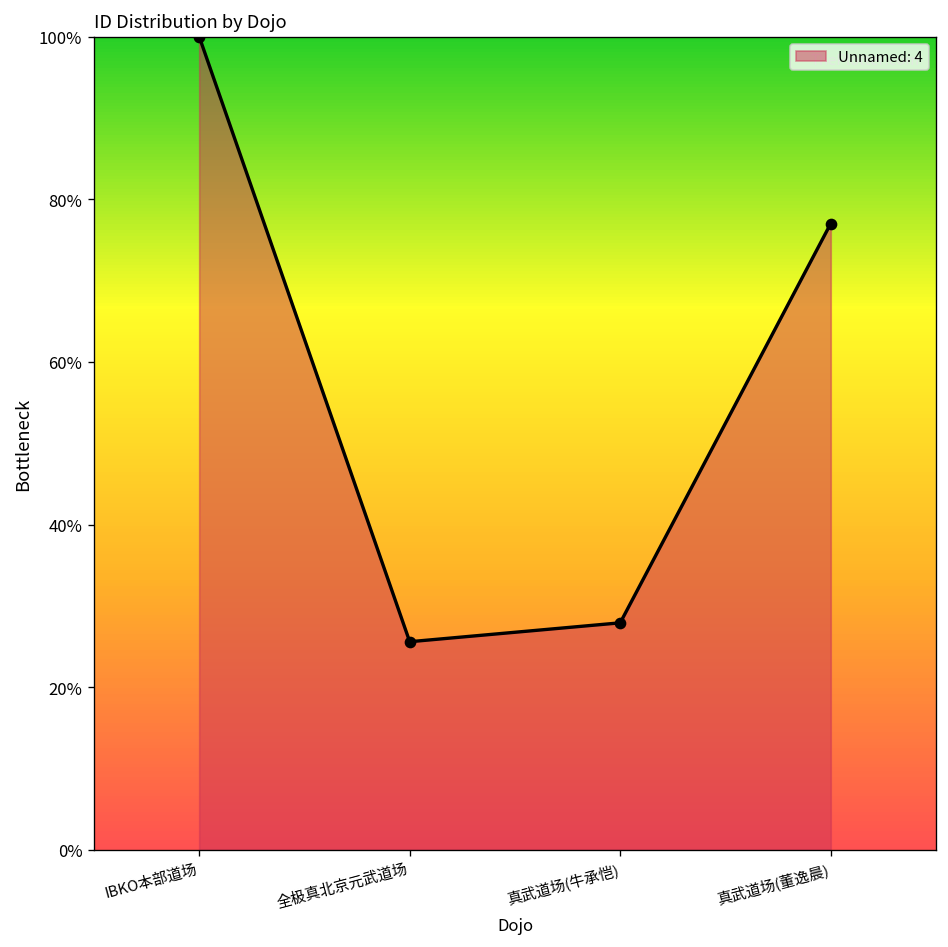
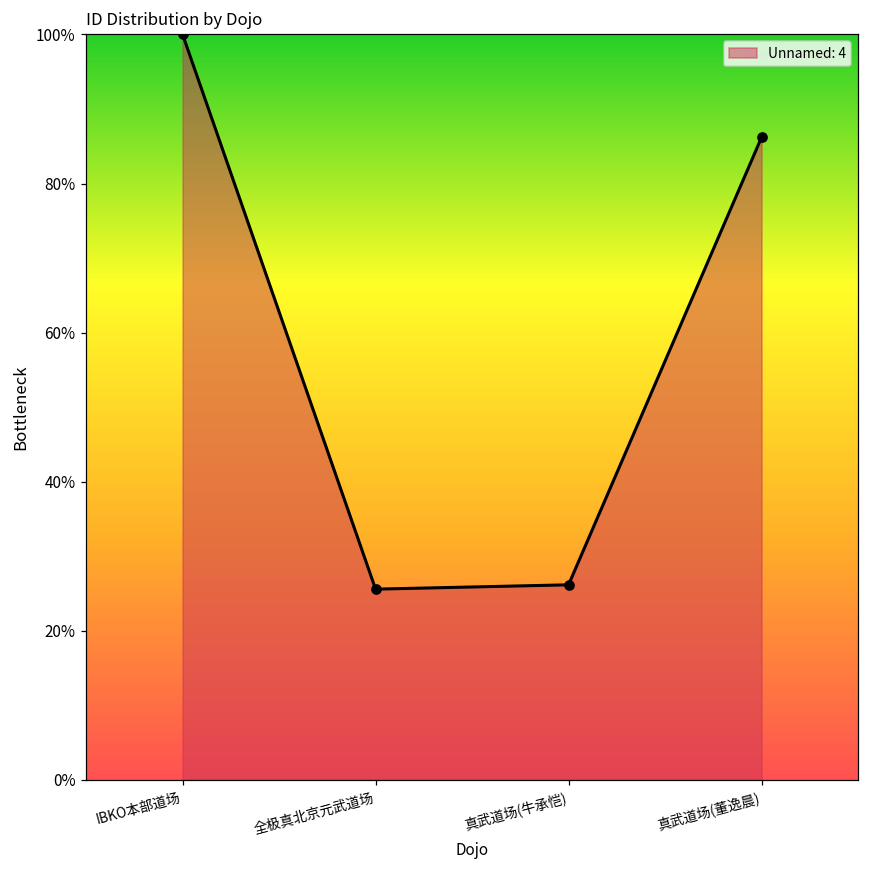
真武道场(牛承恺): 28% -> 26%
真武道场(董逸晨): 77% -> 86%
